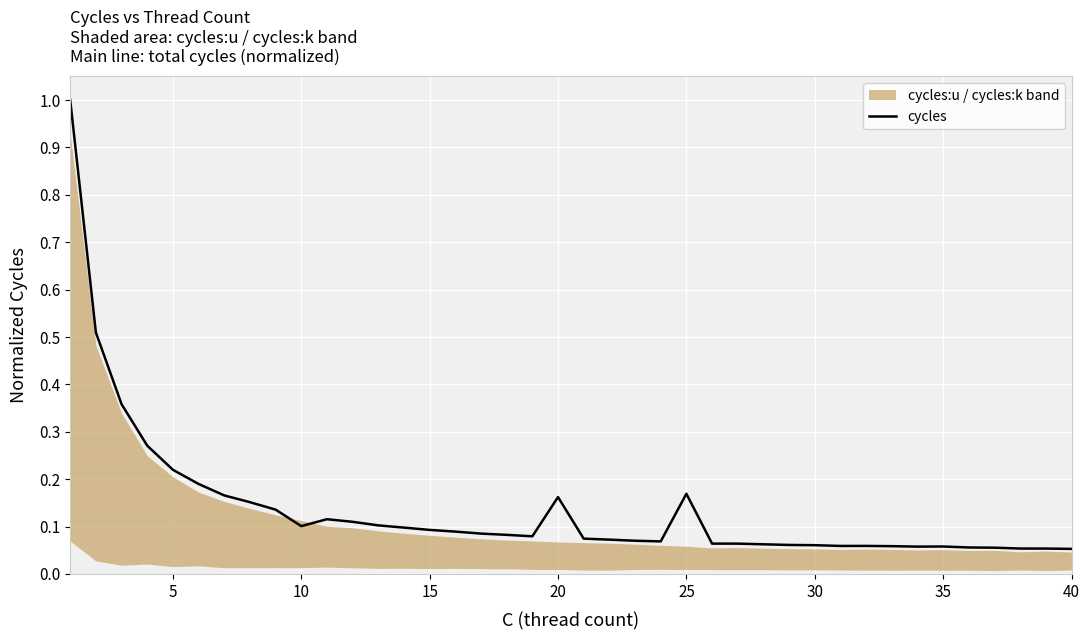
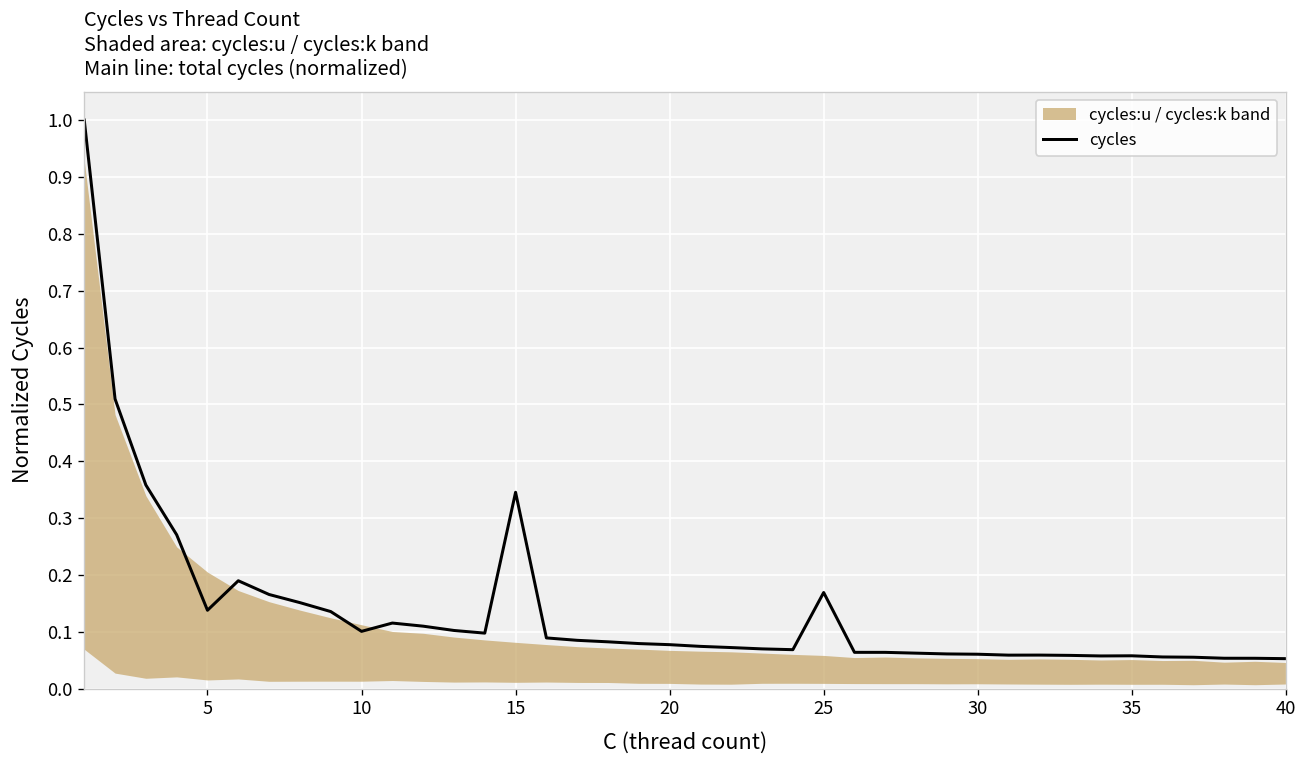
cycles, 5: 0.22 -> 0.14
cycles, 15: 0.09 -> 0.35
cycles, 20: 0.16 -> 0.08
